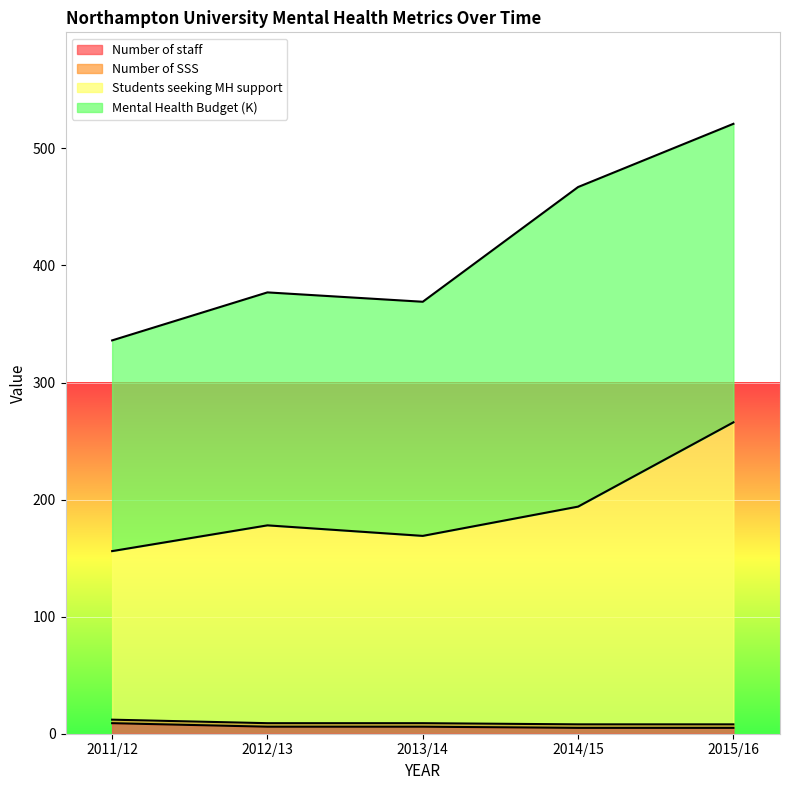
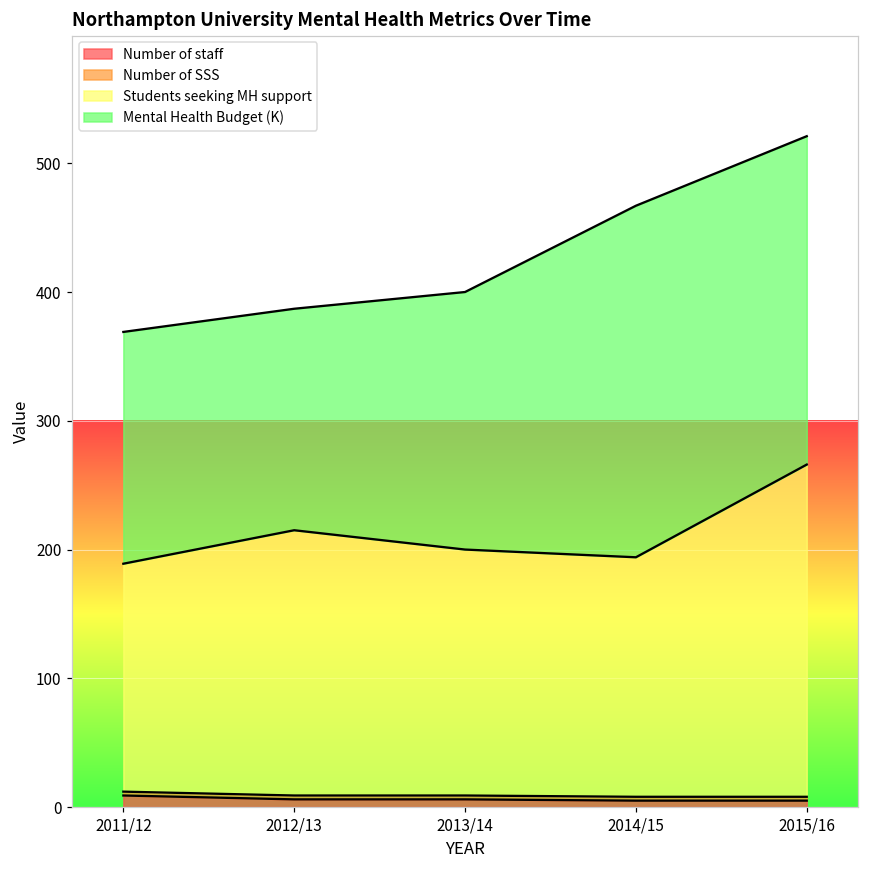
Students seeking MH support, 2011/12: 144 -> 177
Students seeking MH support, 2012/13: 169 -> 206
Mental Health Budget (K), 2012/13: 199 -> 172
Students seeking MH support, 2013/14: 160 -> 191
